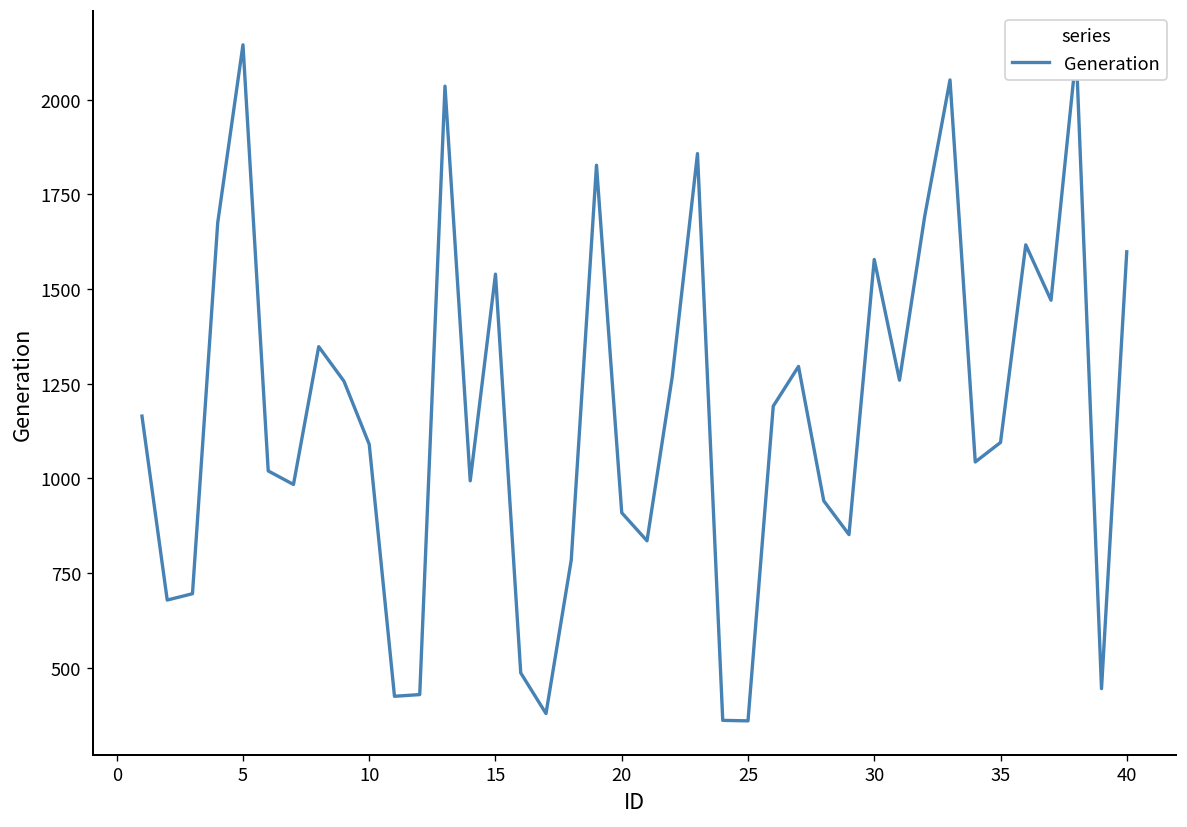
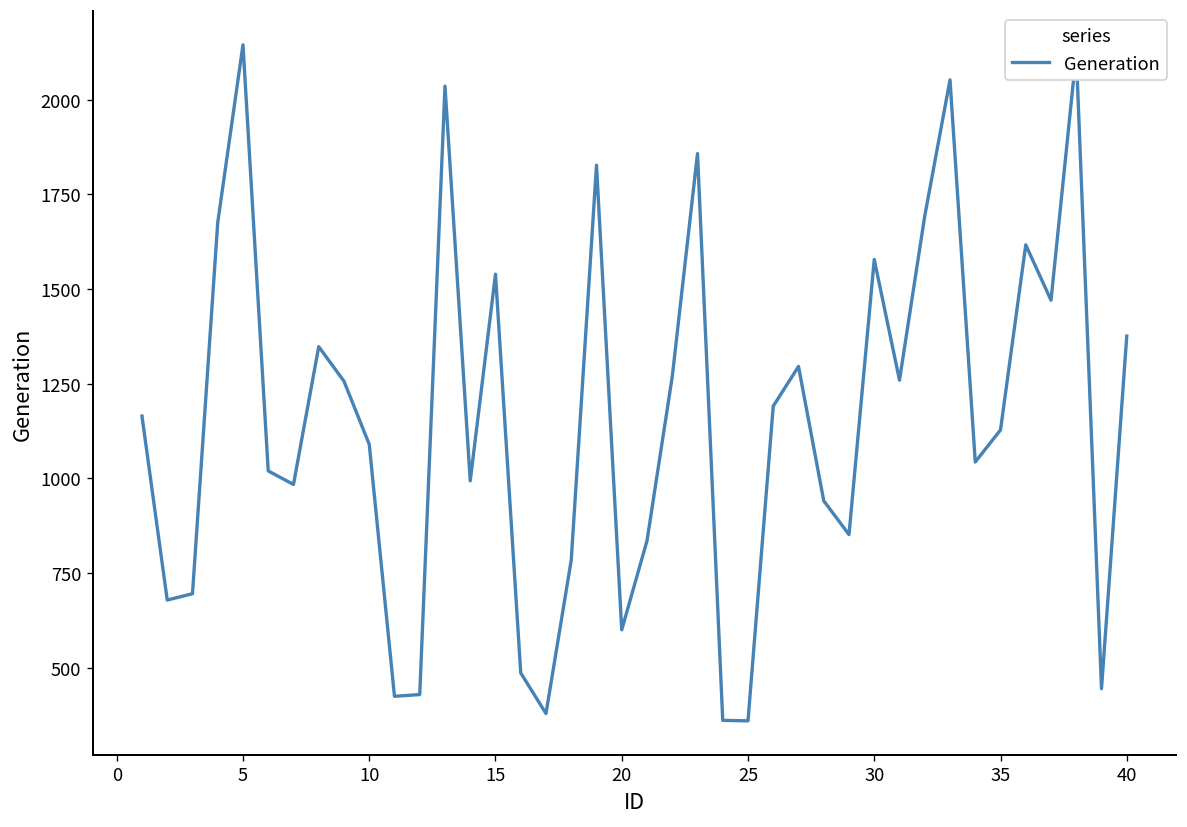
20: 910 -> 600
35: 1090 -> 1130
40: 1600 -> 1380
